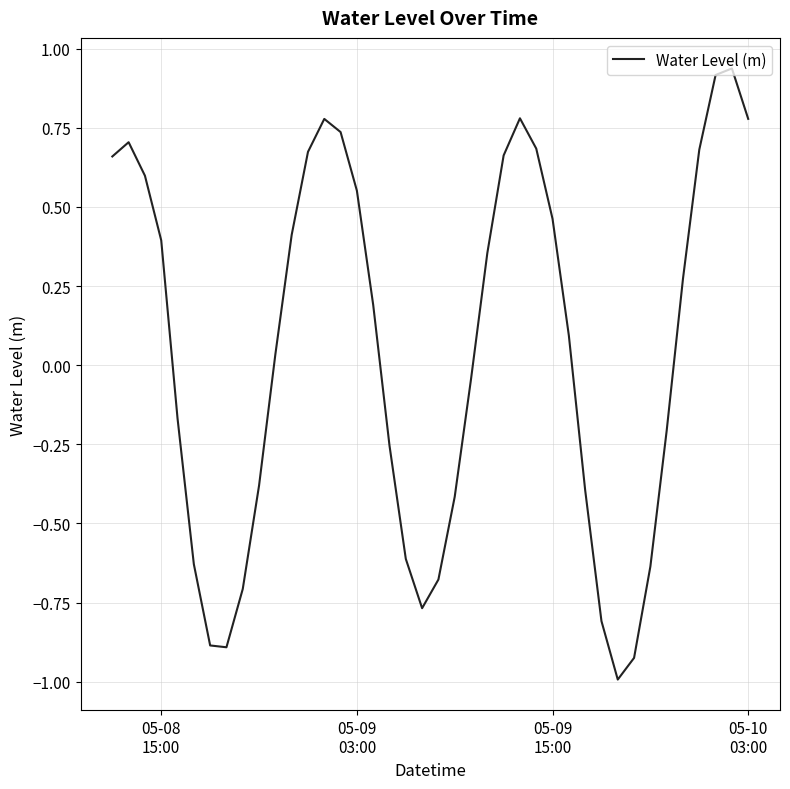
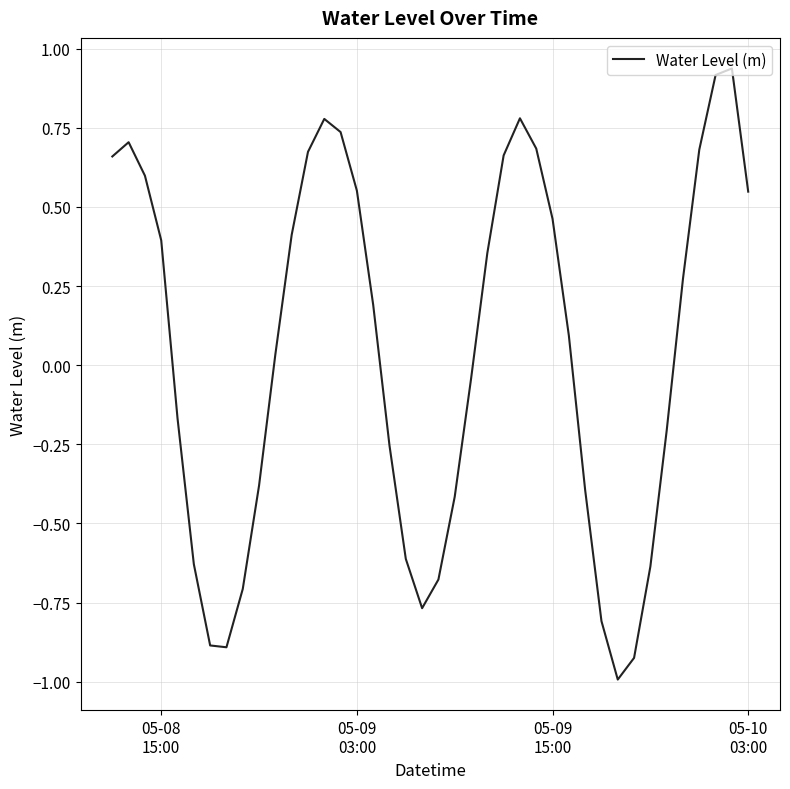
05-10 03:00: 0.78 -> 0.55
